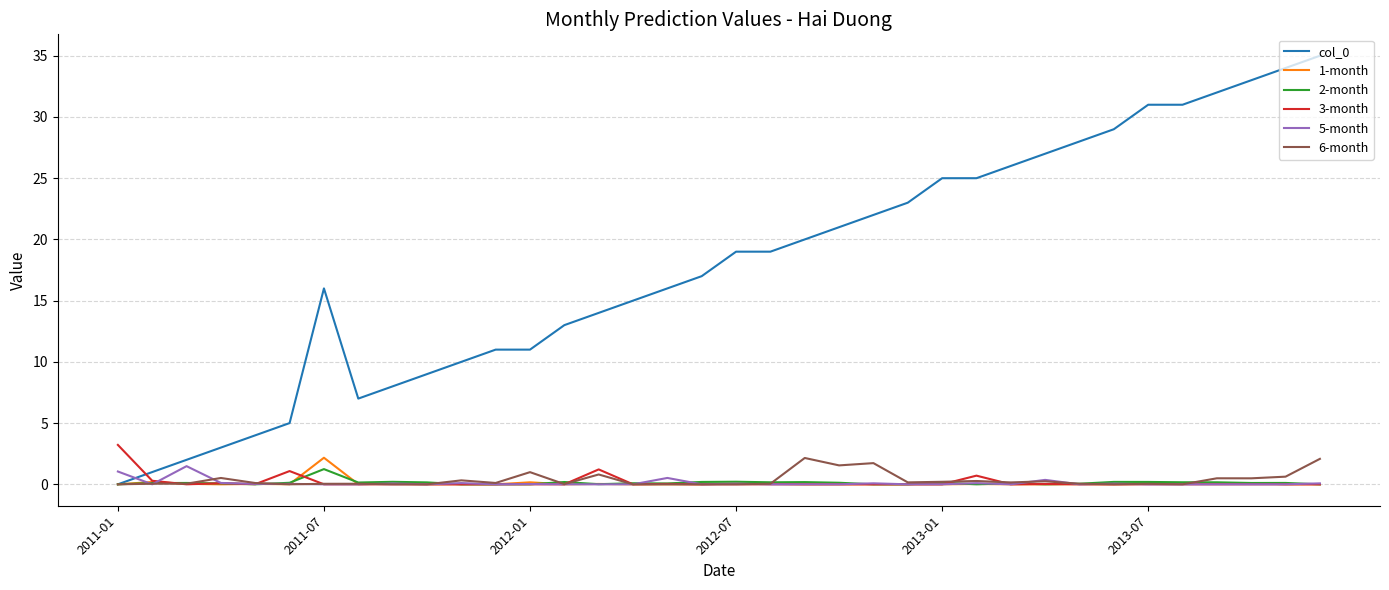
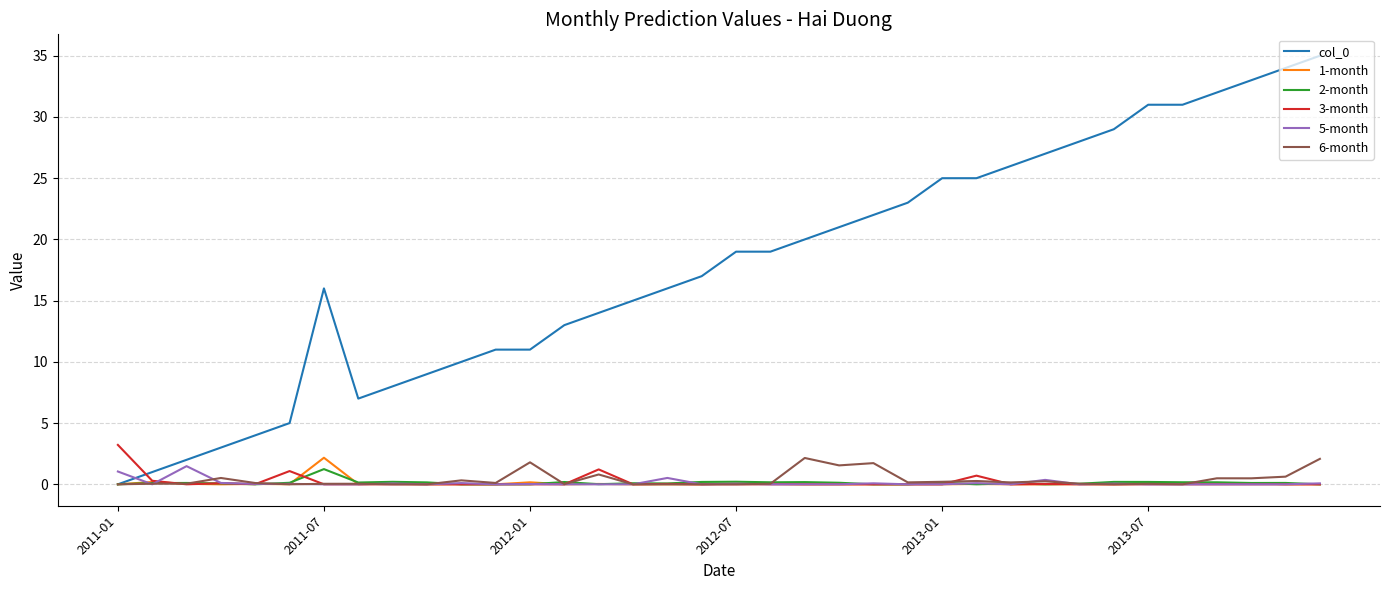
6-month, 2012-01: 1.0 -> 1.8
